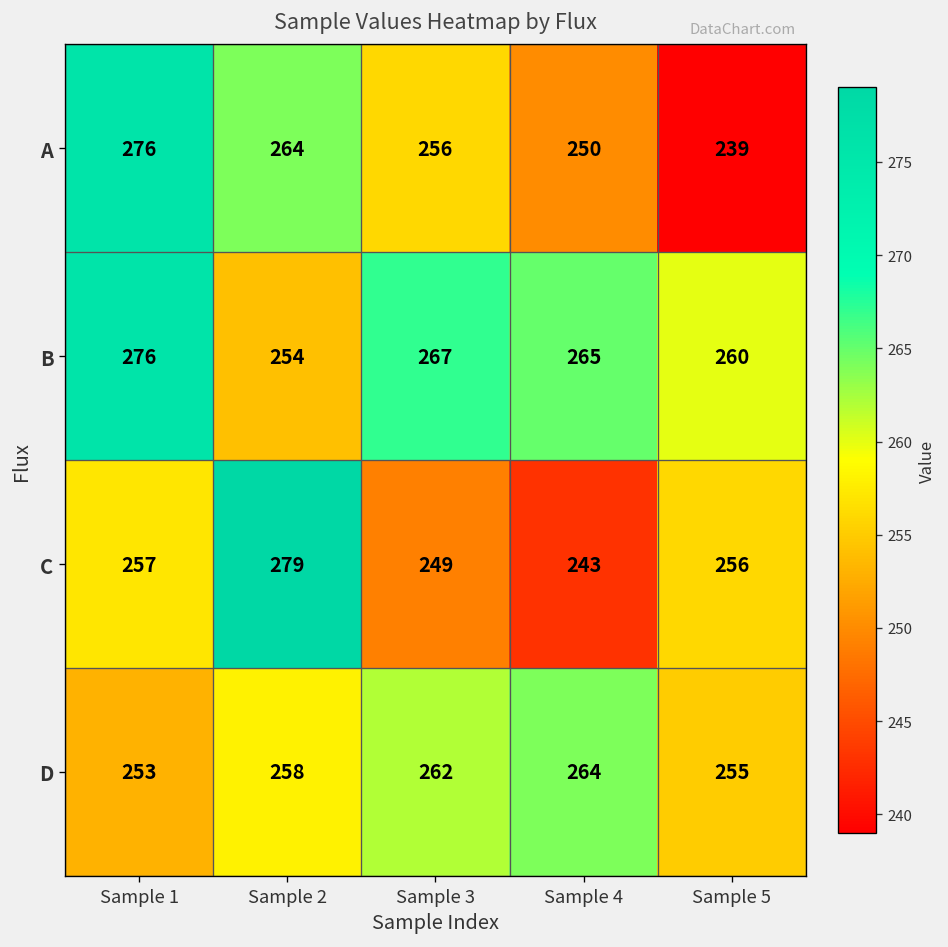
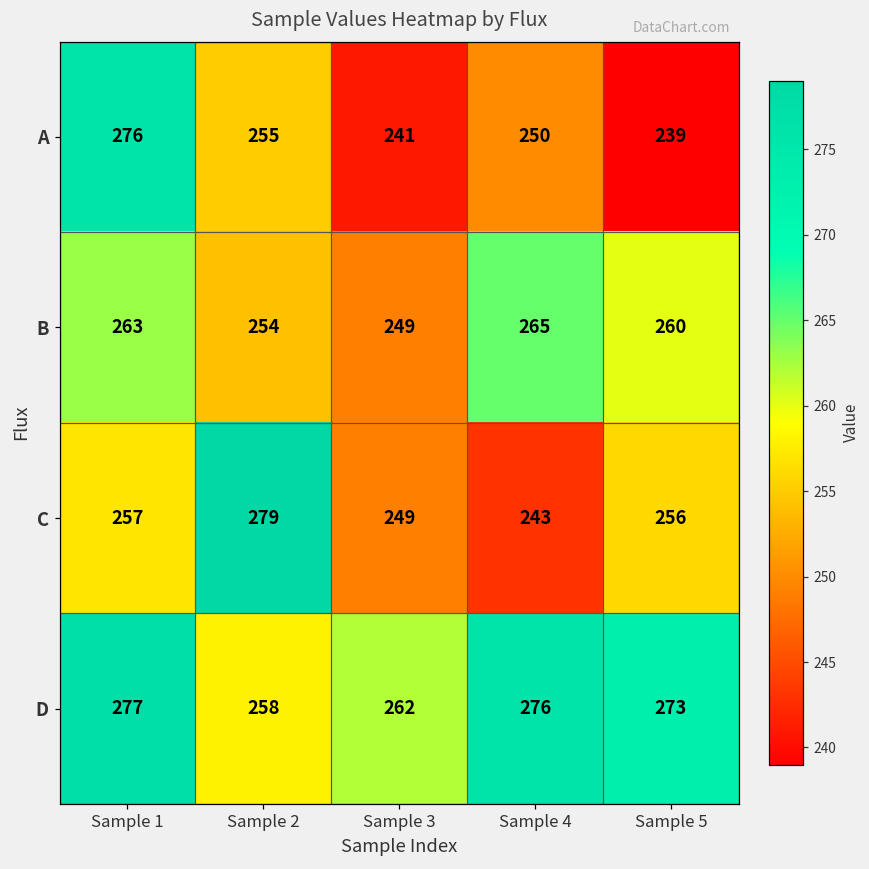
A, Sample 2: 264 -> 255
A, Sample 3: 256 -> 241
B, Sample 1: 276 -> 263
B, Sample 3: 267 -> 249
D, Sample 1: 253 -> 277
D, Sample 4: 264 -> 276
D, Sample 5: 255 -> 273
